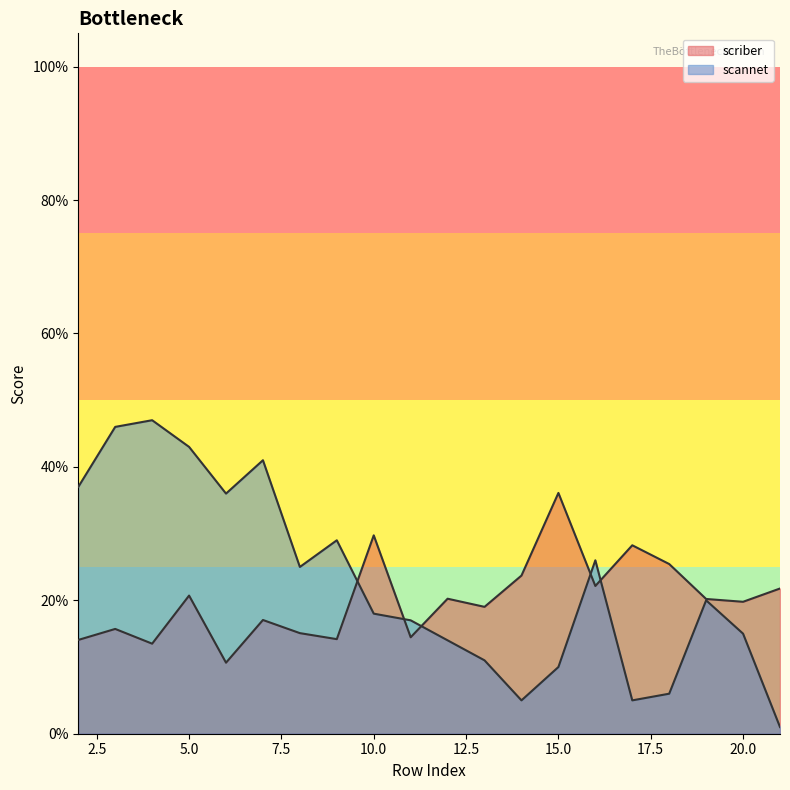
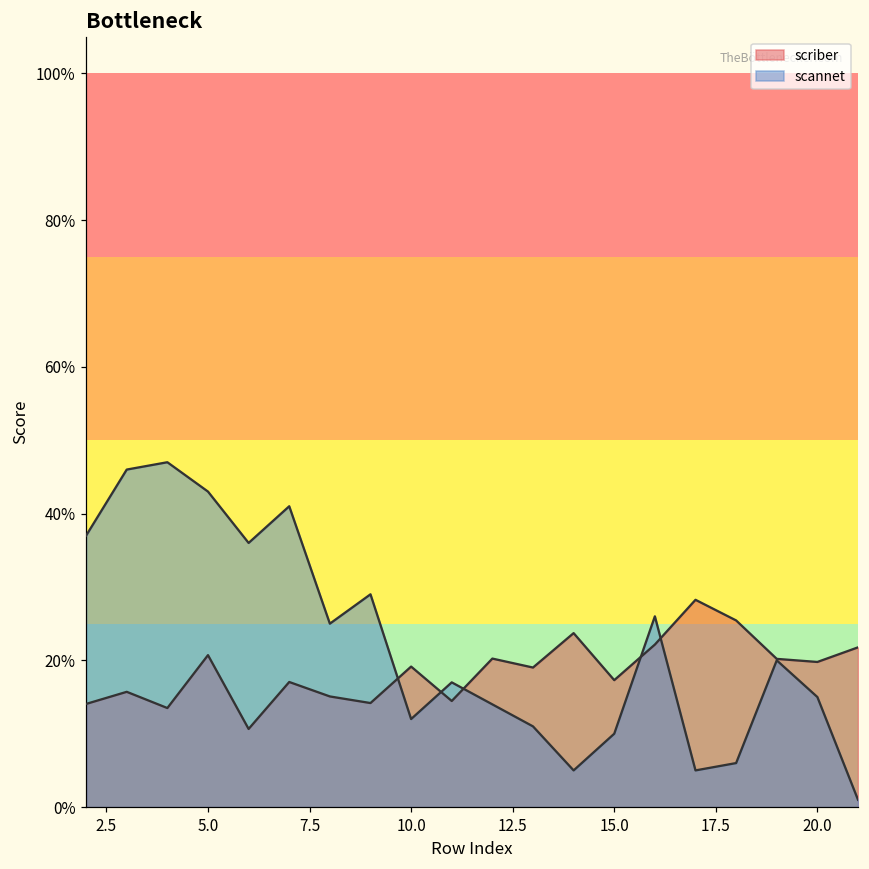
scriber, 10.0: 30% -> 19%
scannet, 10.0: 18% -> 12%
scriber, 15.0: 36% -> 17%
